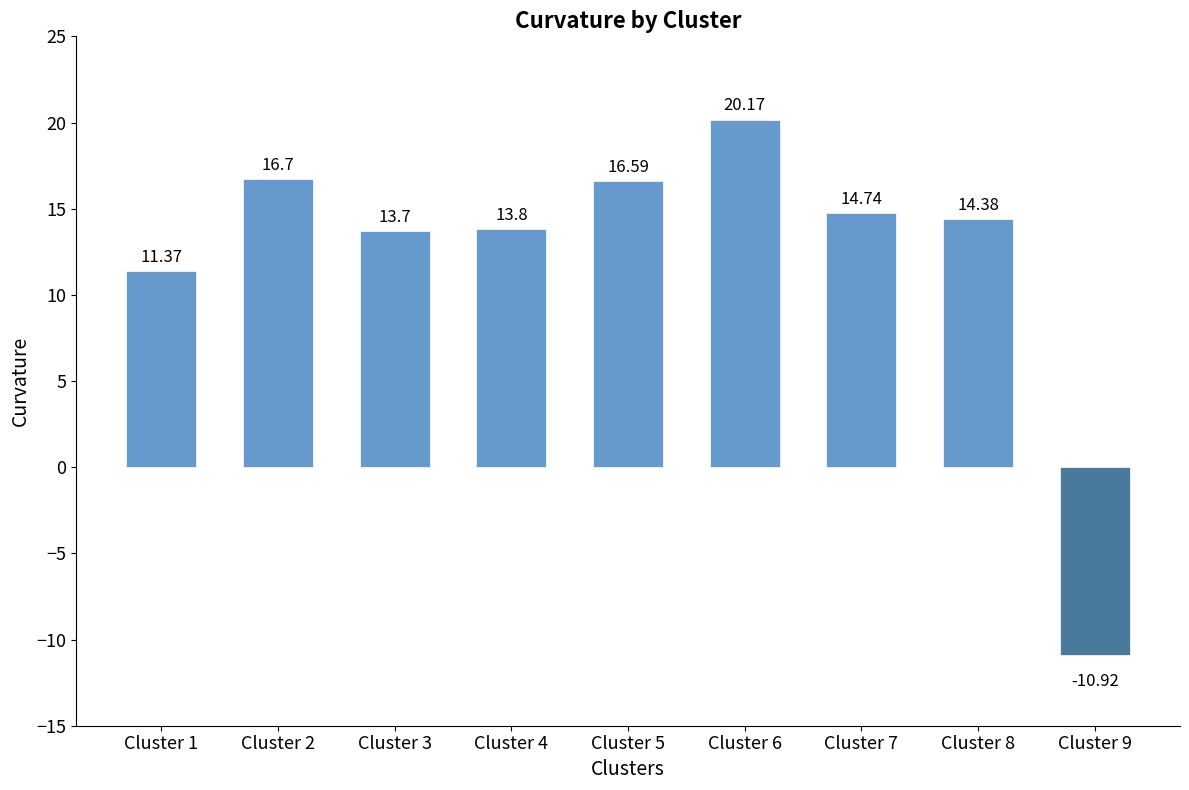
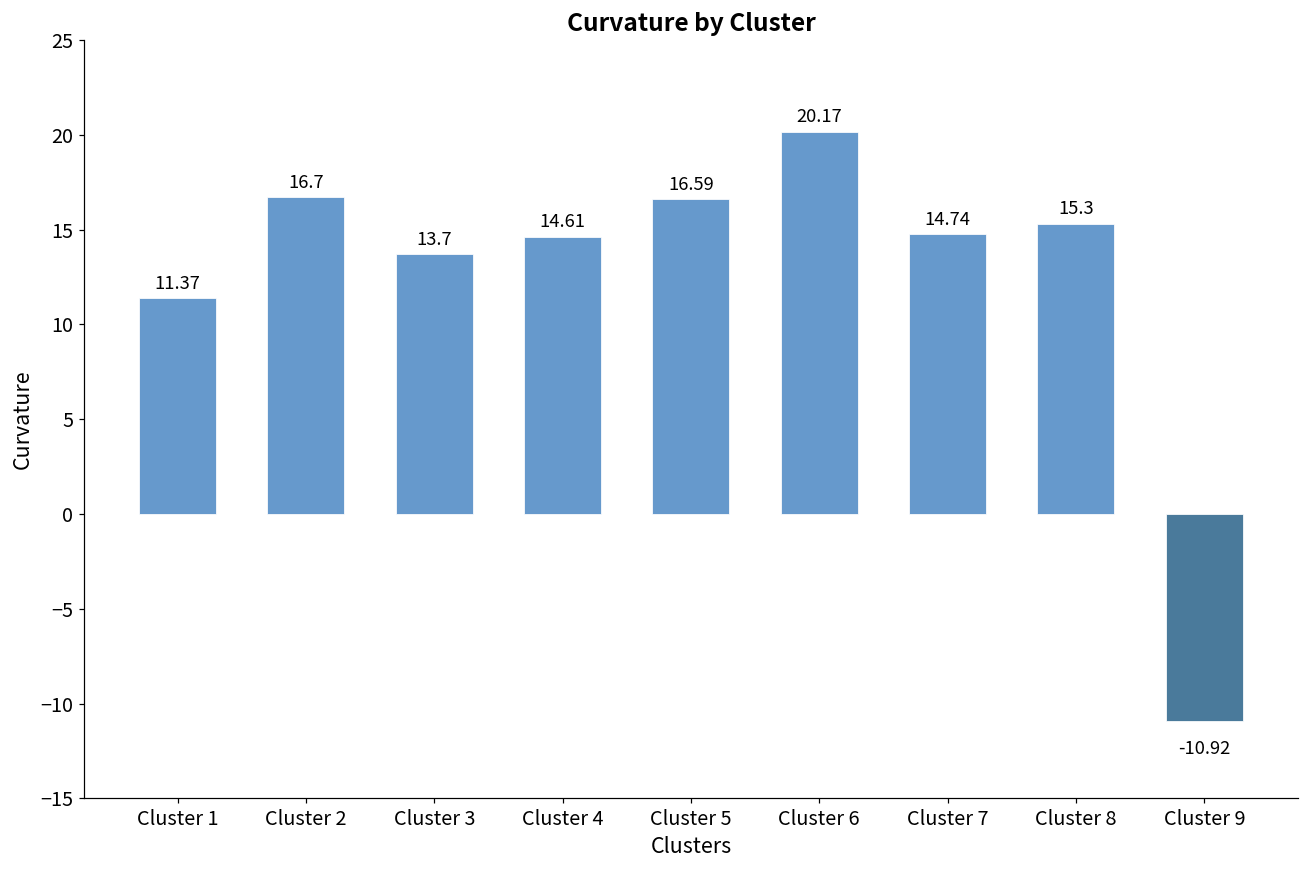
Cluster 4: 13.8 -> 14.61
Cluster 8: 14.38 -> 15.3
